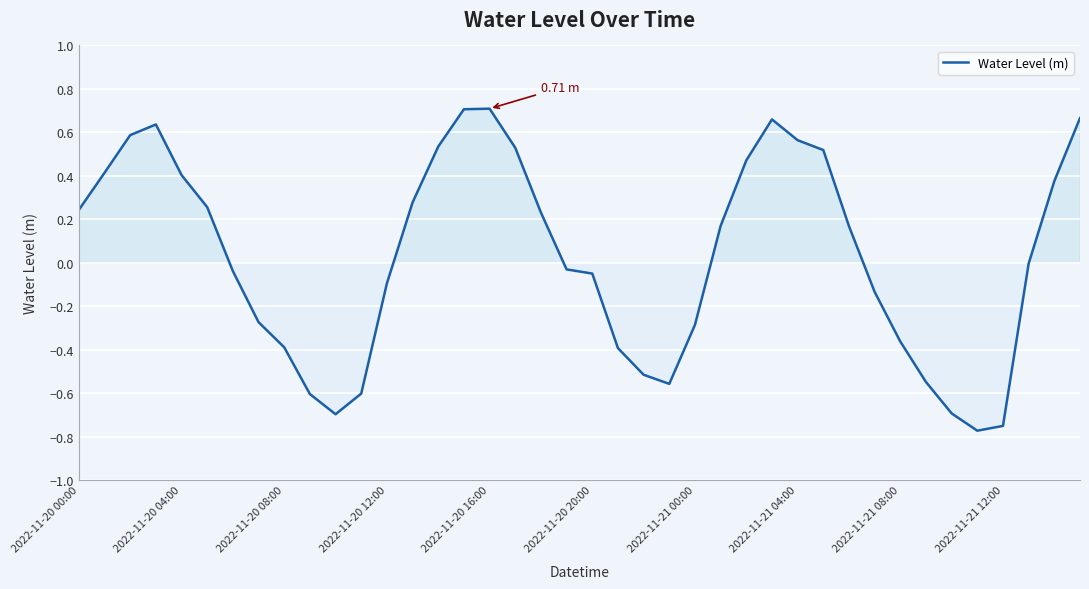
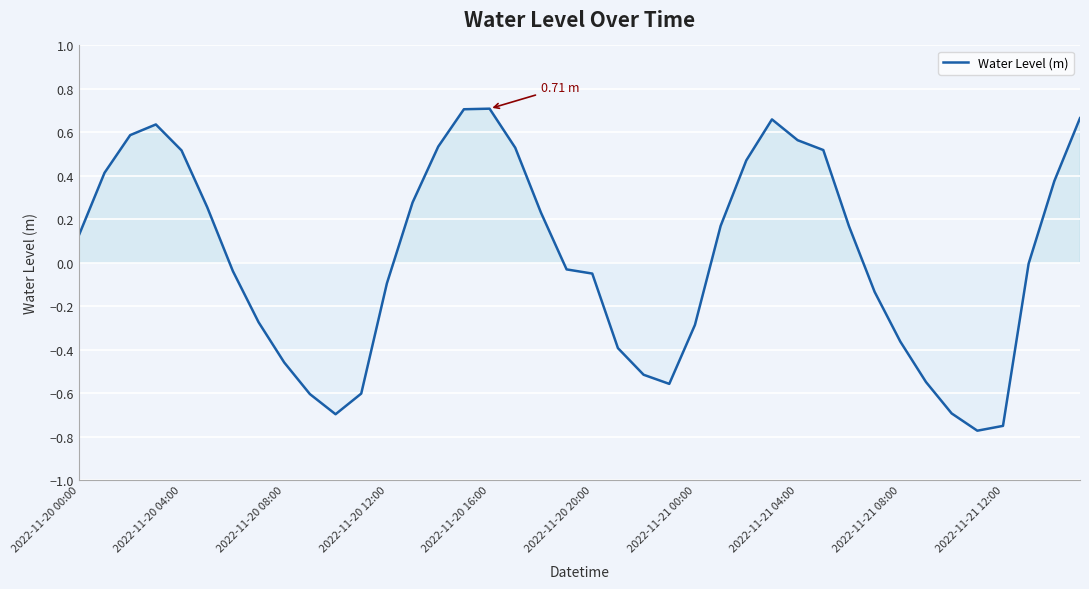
2022-11-20 00:00: 0.24 -> 0.13
2022-11-20 04:00: 0.40 -> 0.52
2022-11-20 08:00: -0.39 -> -0.46
